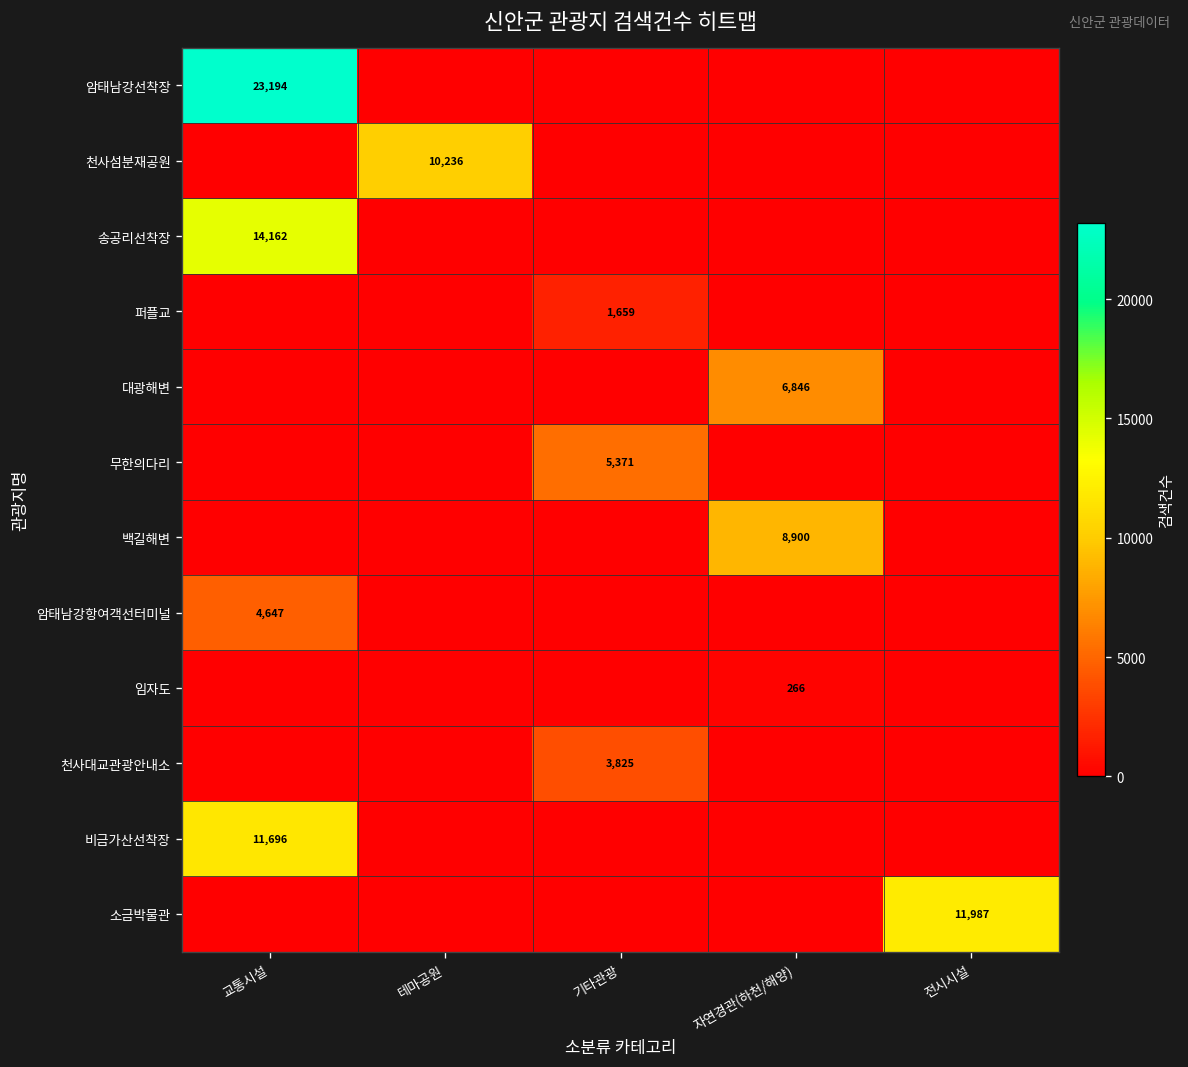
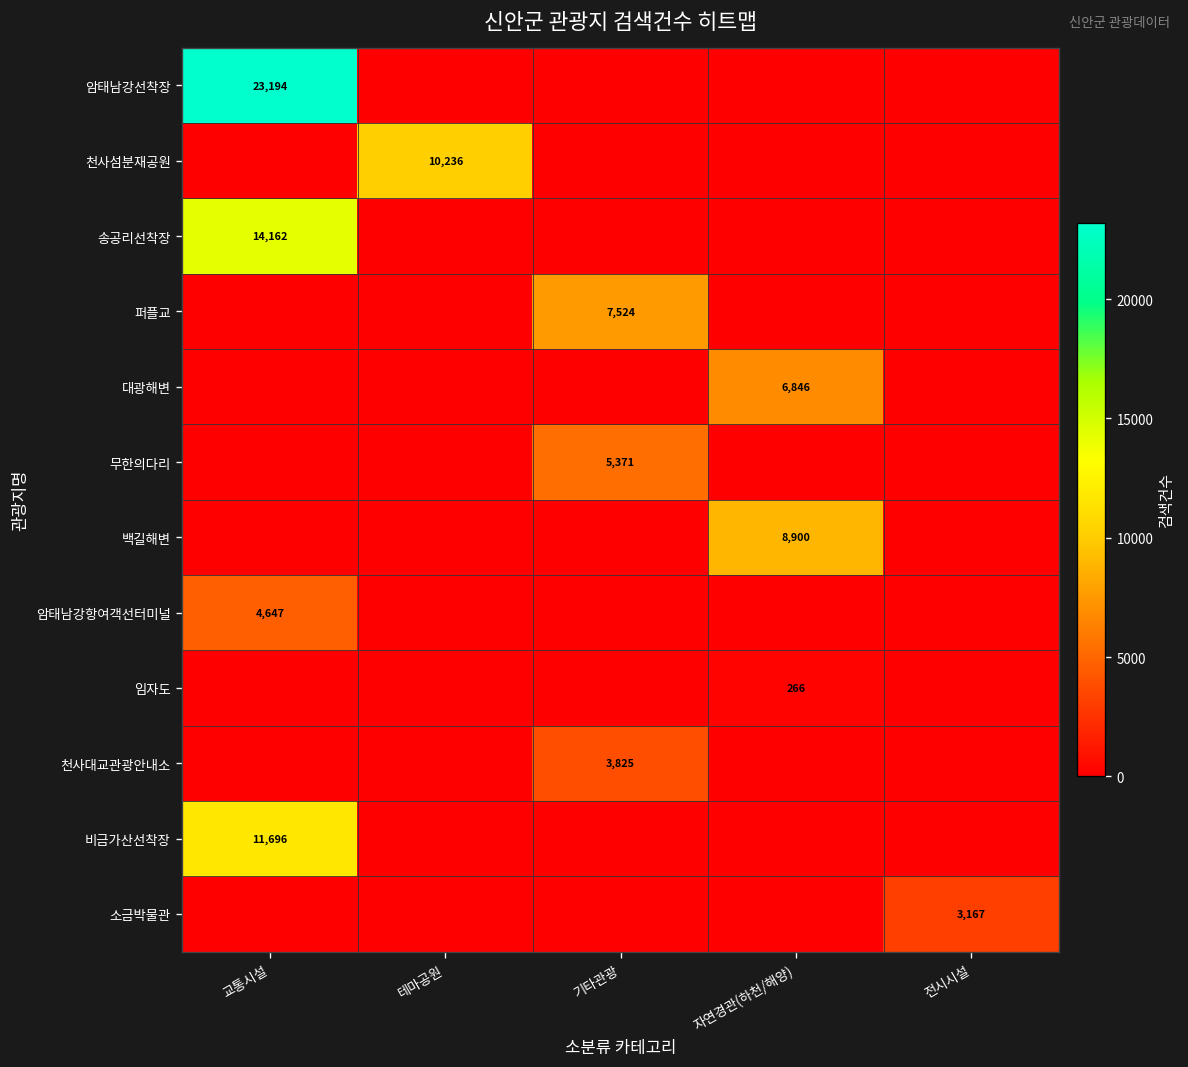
퍼플교, 기타관광: 1,659 -> 7,524
소금박물관, 전시시설: 11,987 -> 3,167
